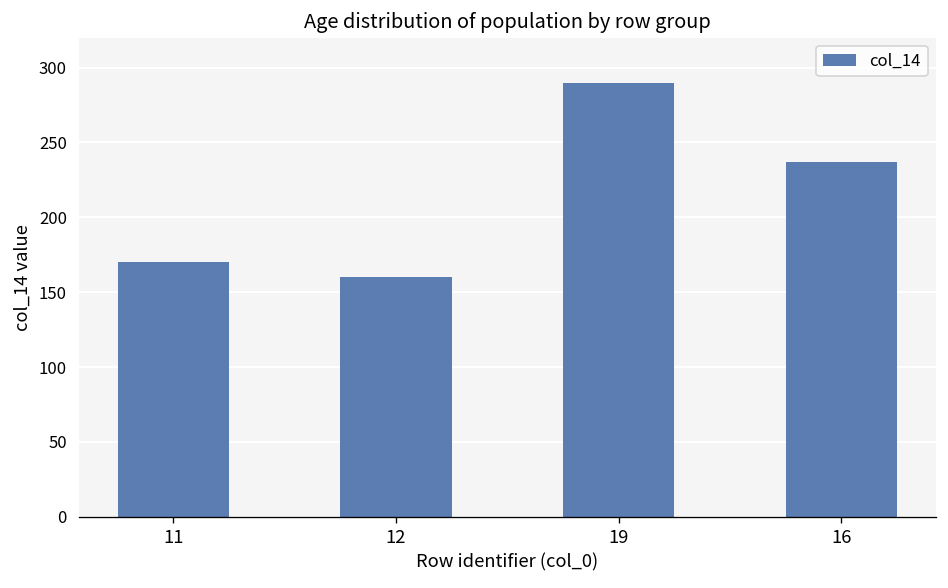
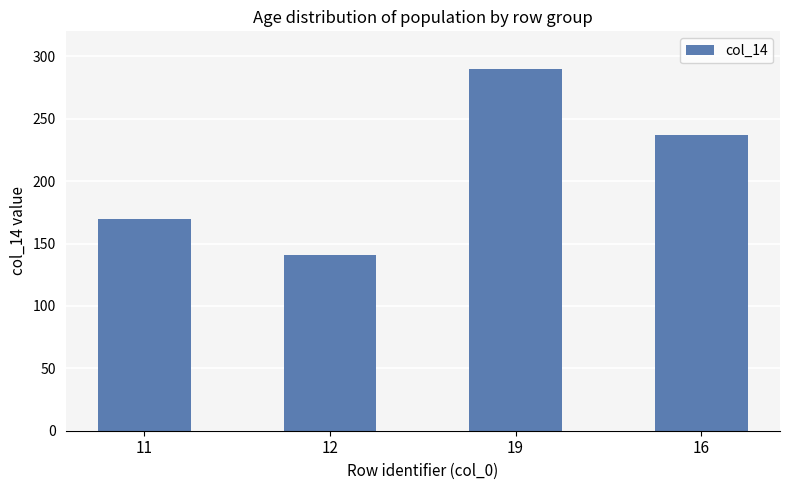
12: 160 -> 141
